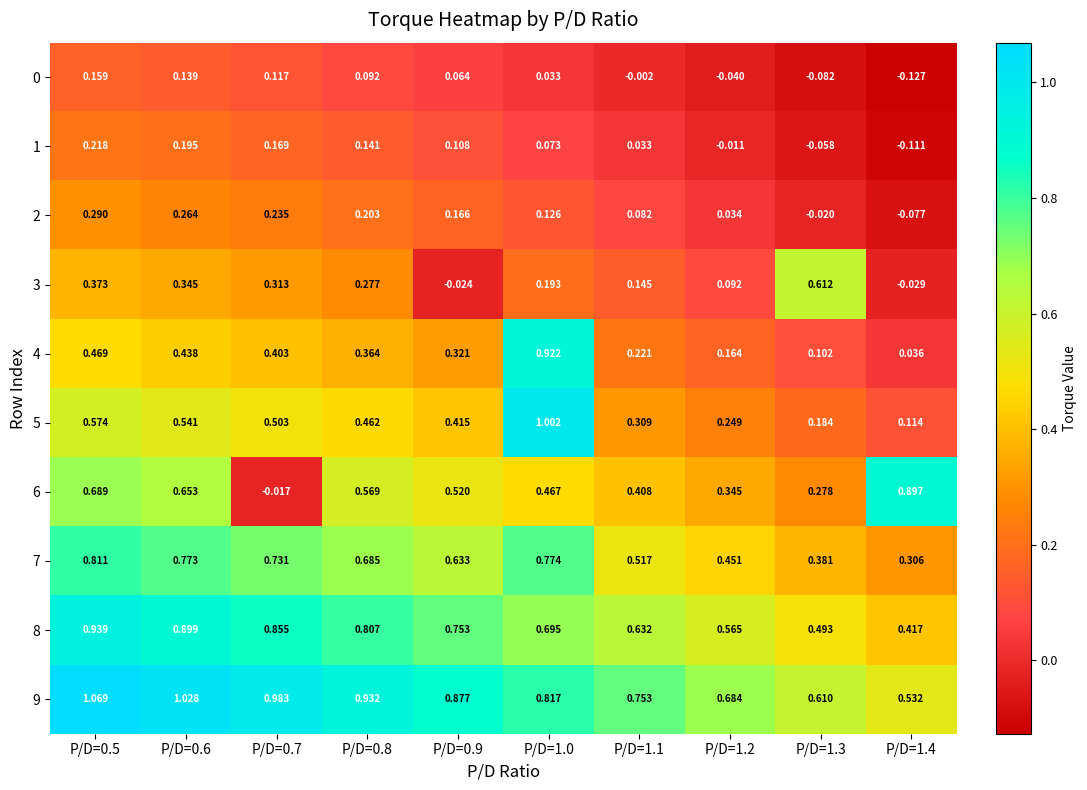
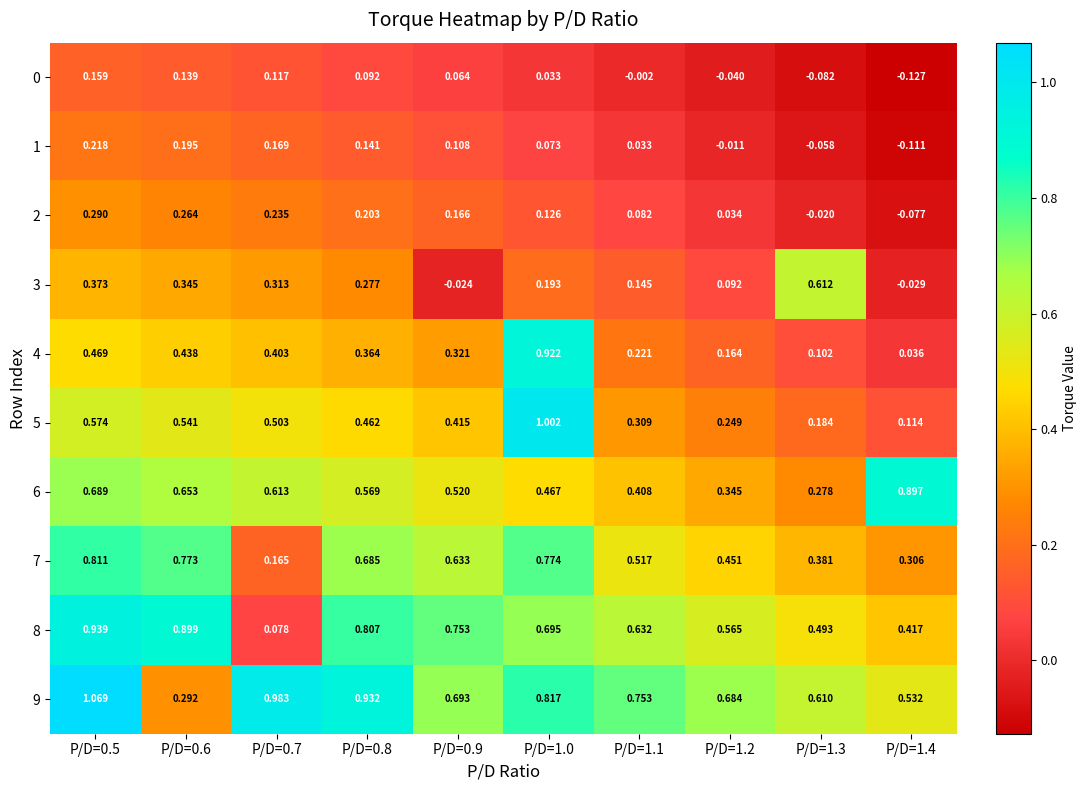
6, P/D=0.7: -0.017 -> 0.613
7, P/D=0.7: 0.731 -> 0.165
8, P/D=0.7: 0.855 -> 0.078
9, P/D=0.6: 1.028 -> 0.292
9, P/D=0.9: 0.877 -> 0.693
